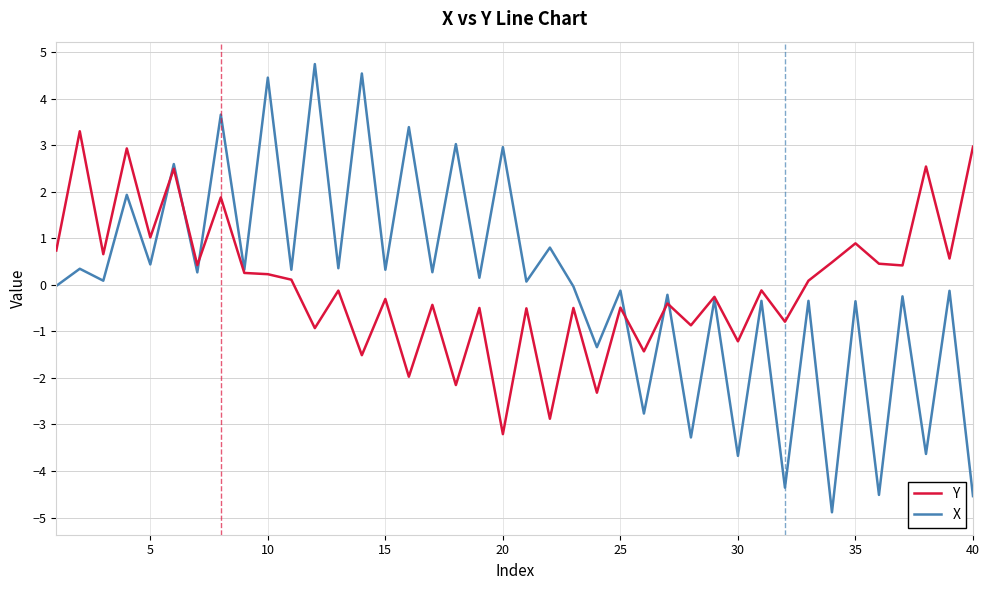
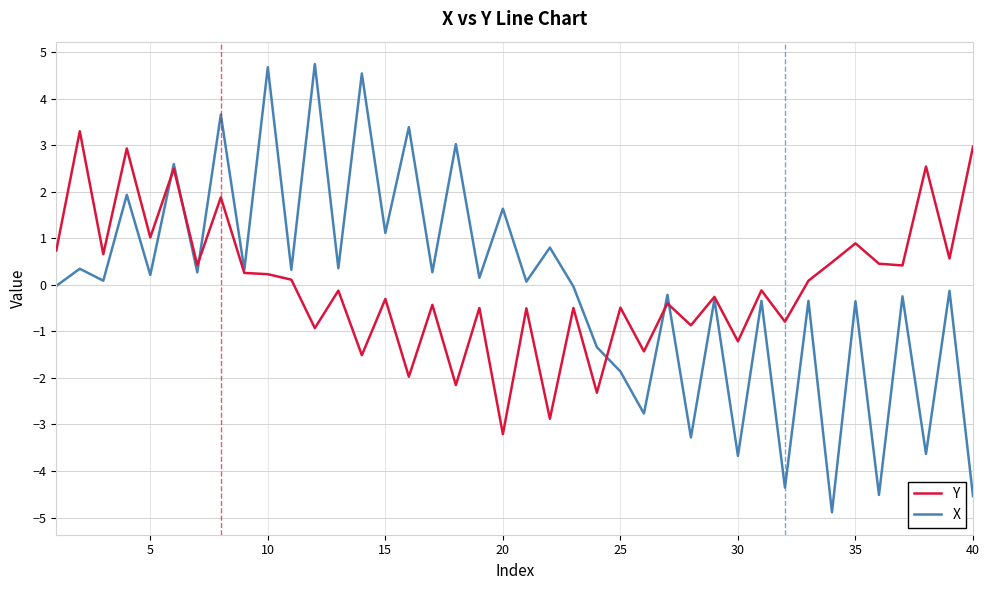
X, 5: 0.4 -> 0.2
X, 10: 4.5 -> 4.7
X, 15: 0.3 -> 1.1
X, 20: 3.0 -> 1.6
X, 25: -0.1 -> -1.9
